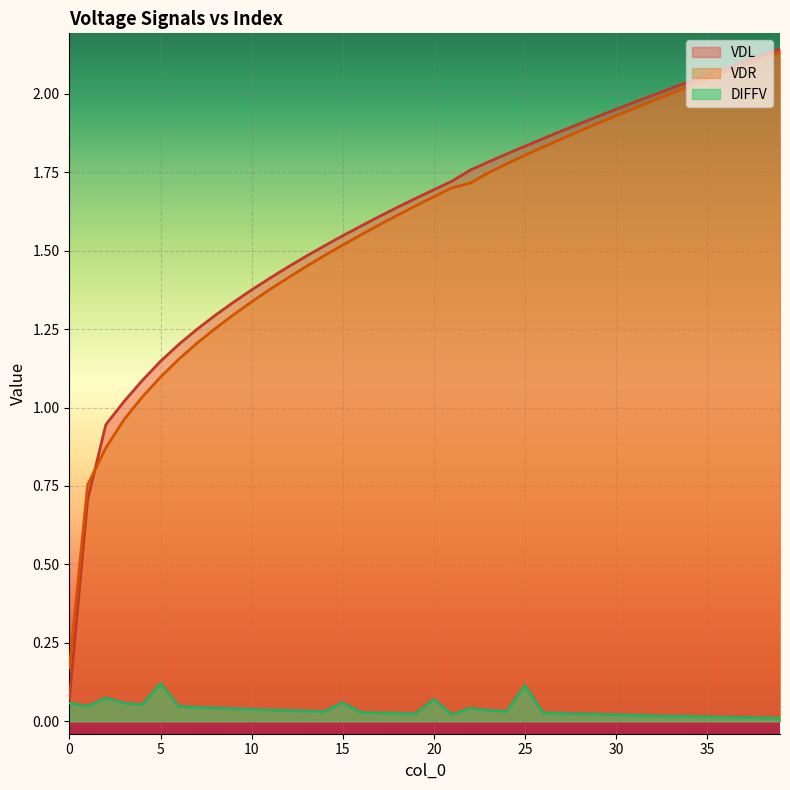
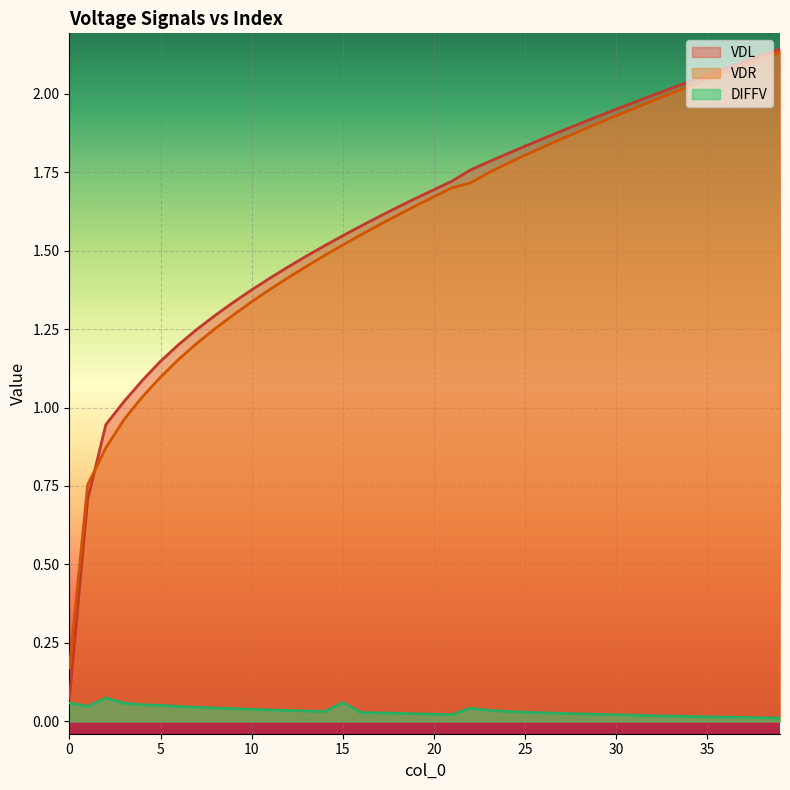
DIFFV, 5: 0.12 -> 0.05
DIFFV, 20: 0.07 -> 0.02
DIFFV, 25: 0.11 -> 0.03
